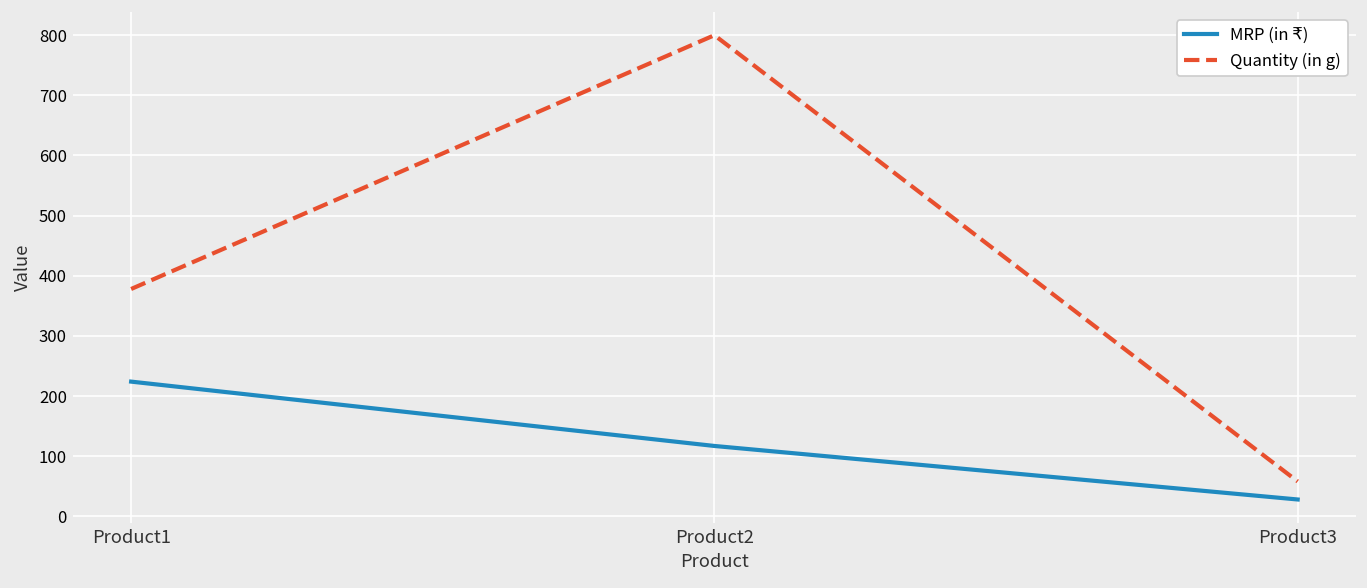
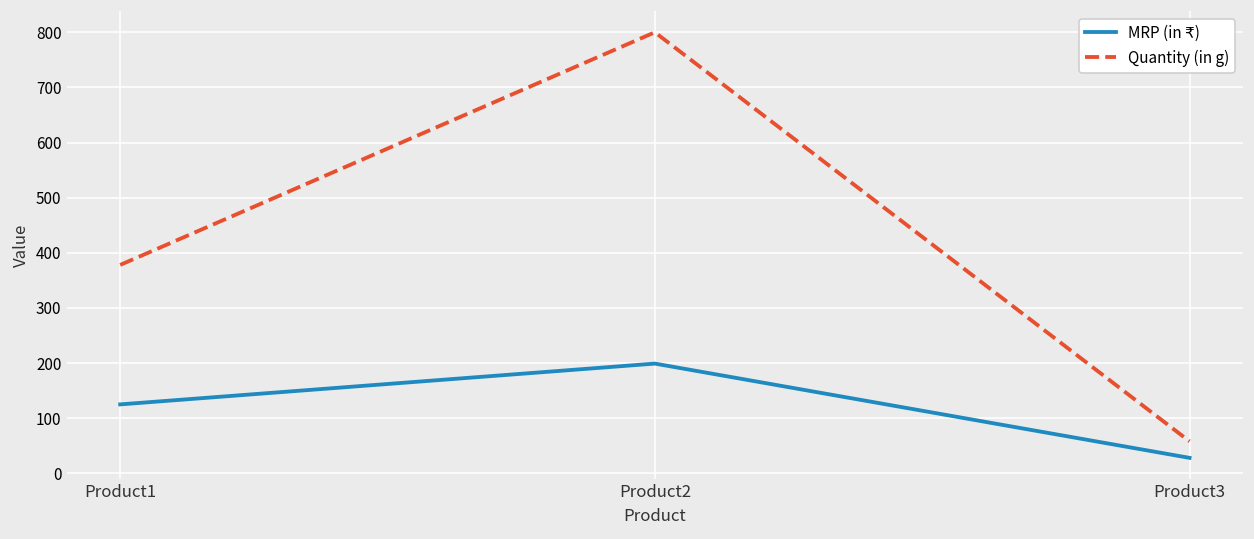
MRP (in ₹), Product1: 220 -> 130
MRP (in ₹), Product2: 120 -> 200
